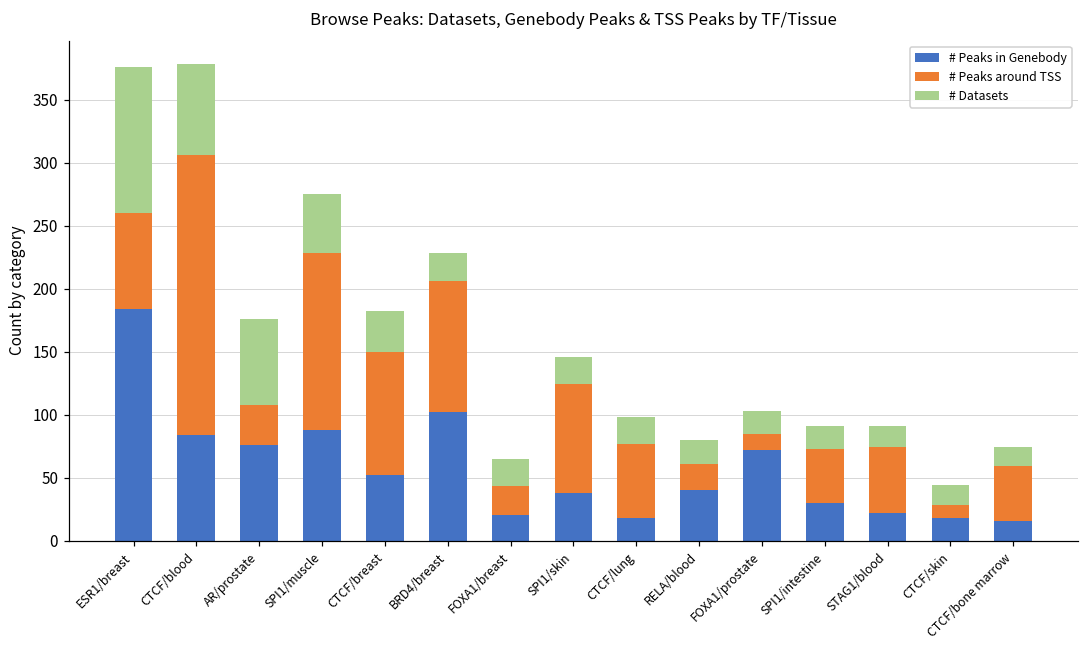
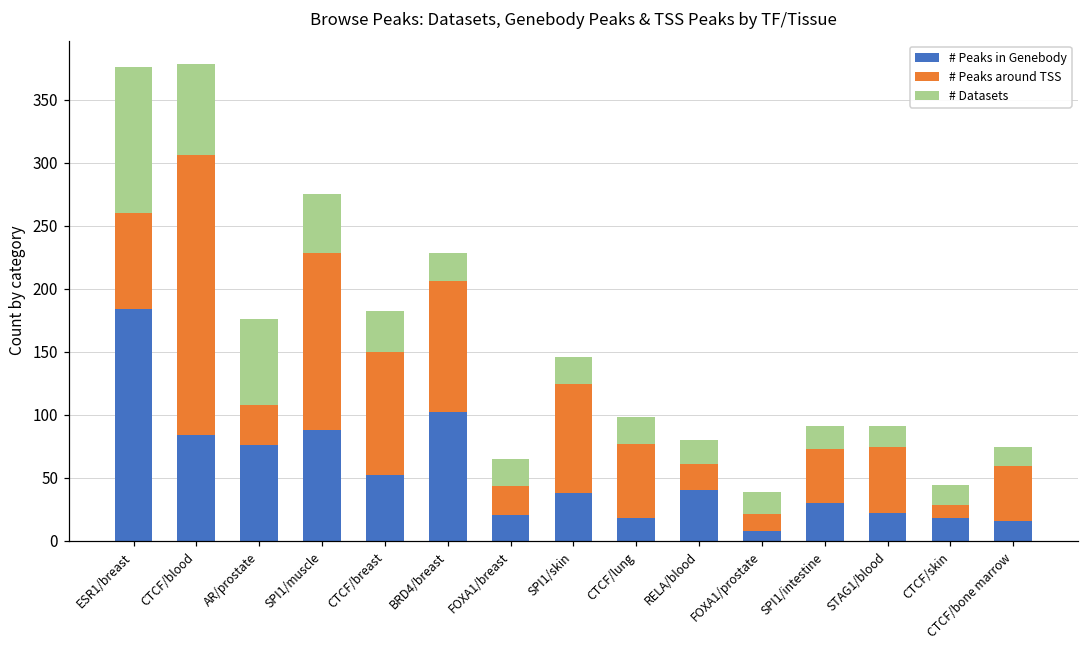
# Peaks in Genebody, FOXA1/prostate: 72 -> 8
